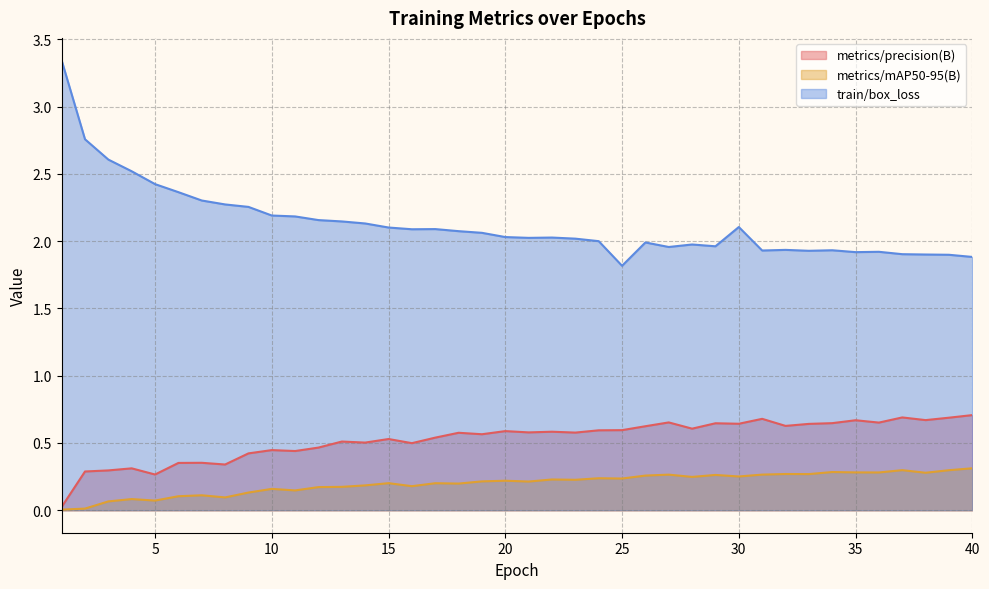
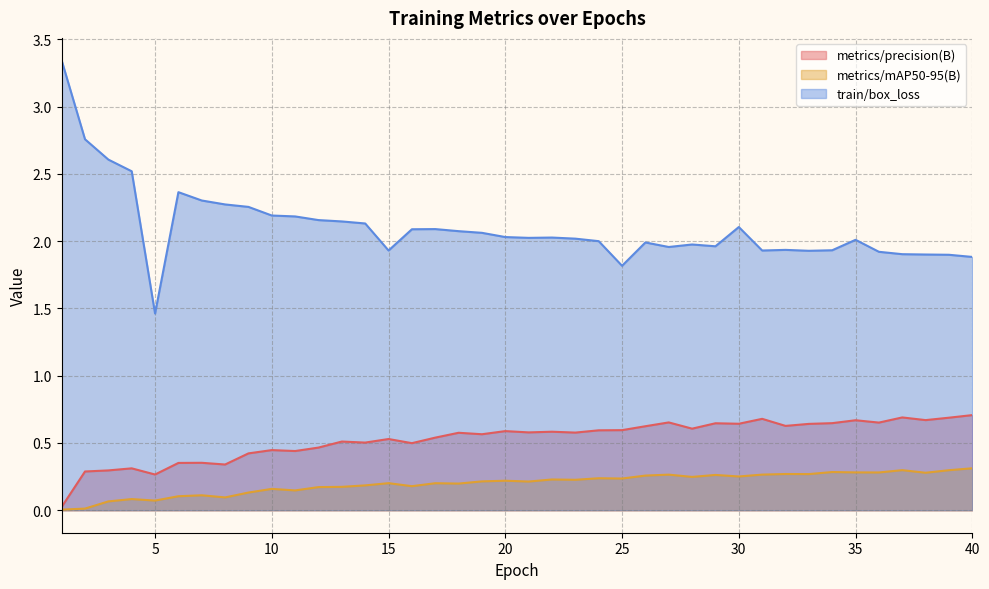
train/box_loss, 5: 2.42 -> 1.46
train/box_loss, 15: 2.10 -> 1.93
train/box_loss, 35: 1.92 -> 2.01
